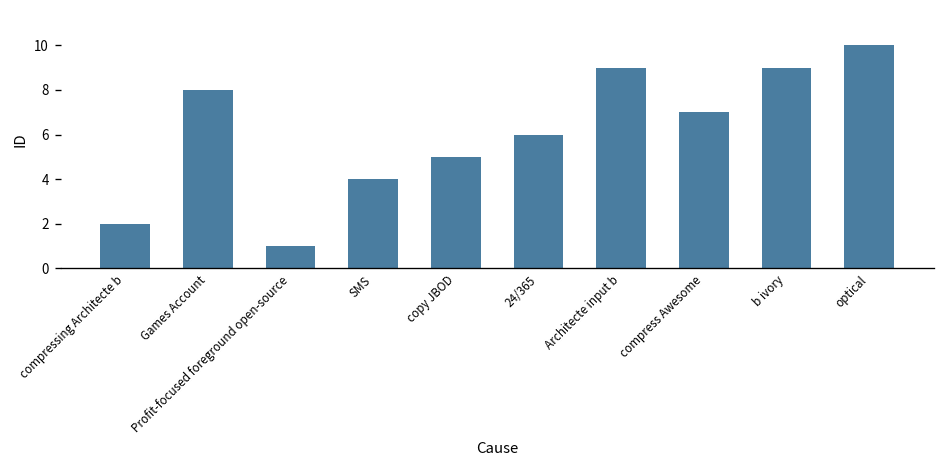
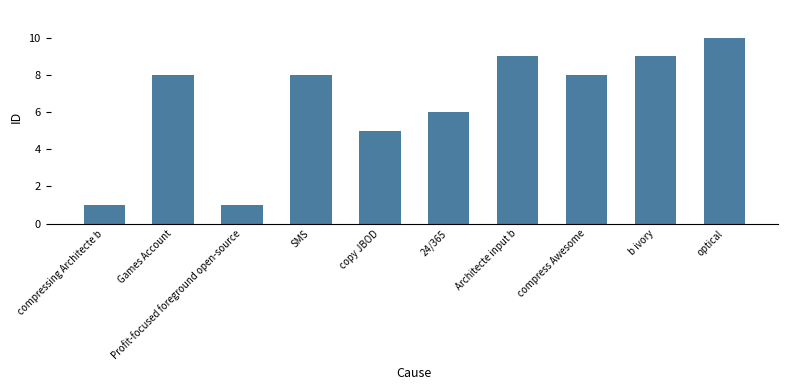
compressing Architecte b: 2 -> 1
SMS: 4 -> 8
compress Awesome: 7 -> 8
